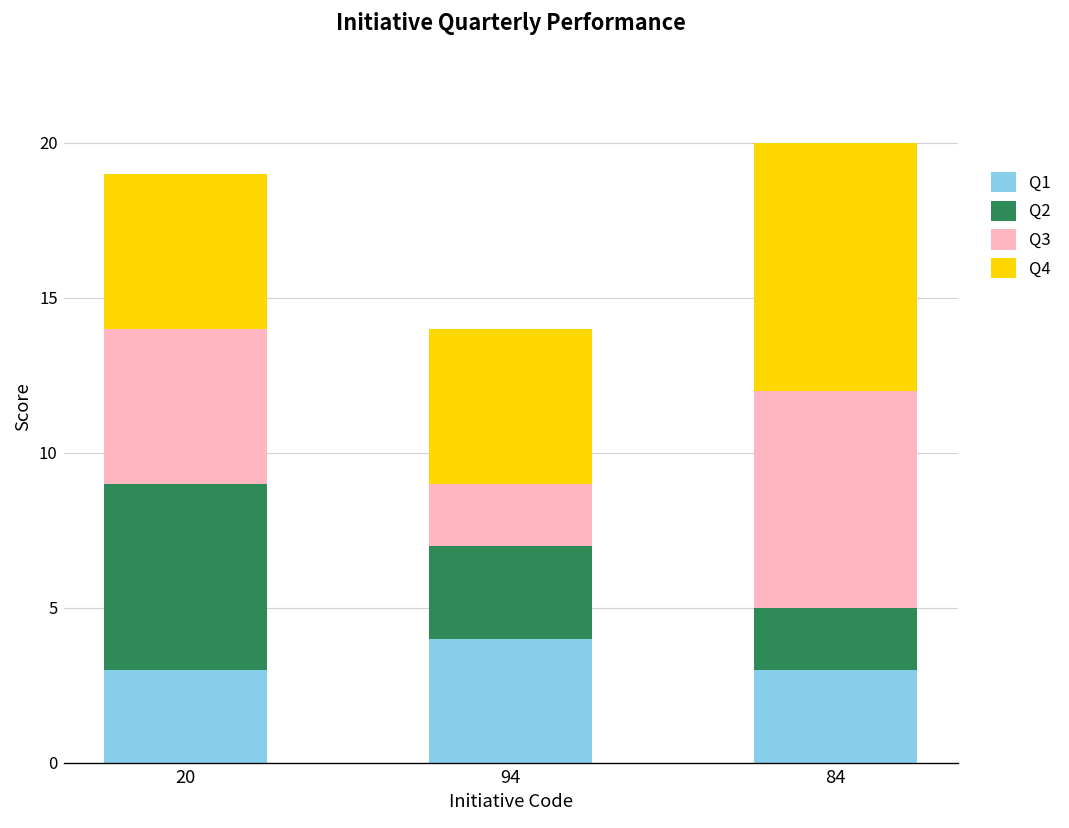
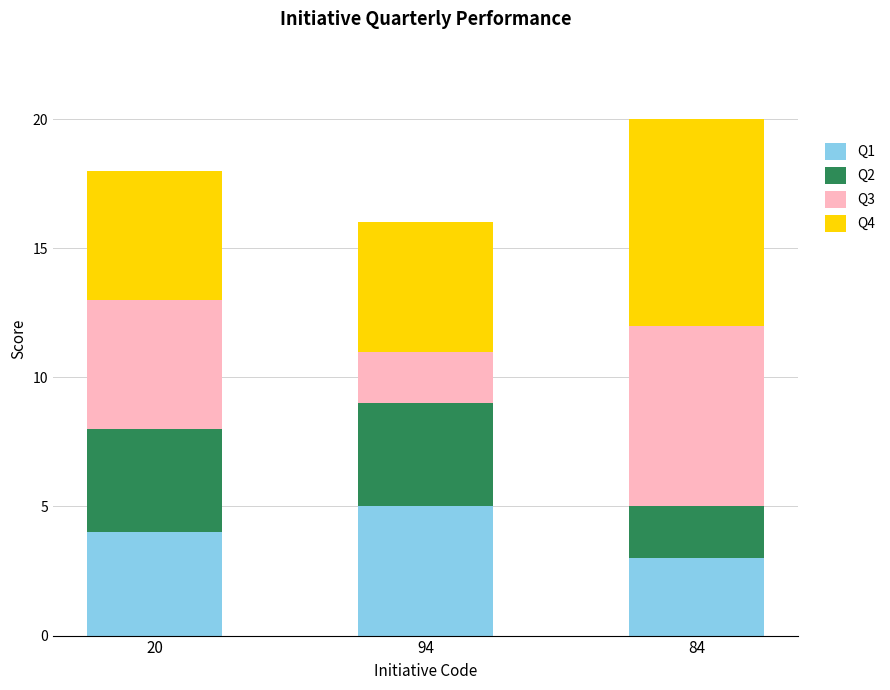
Q1, 20: 3 -> 4
Q2, 20: 6 -> 4
Q1, 94: 4 -> 5
Q2, 94: 3 -> 4
